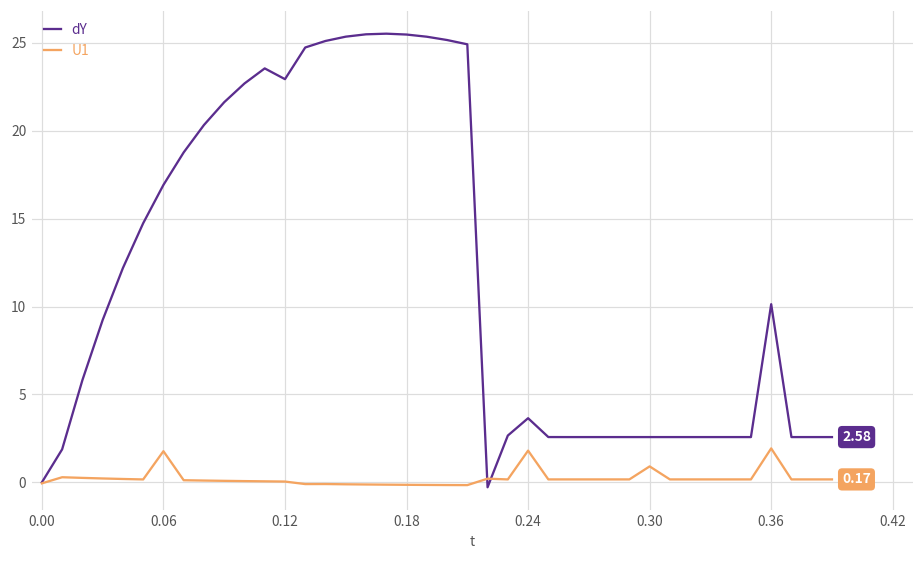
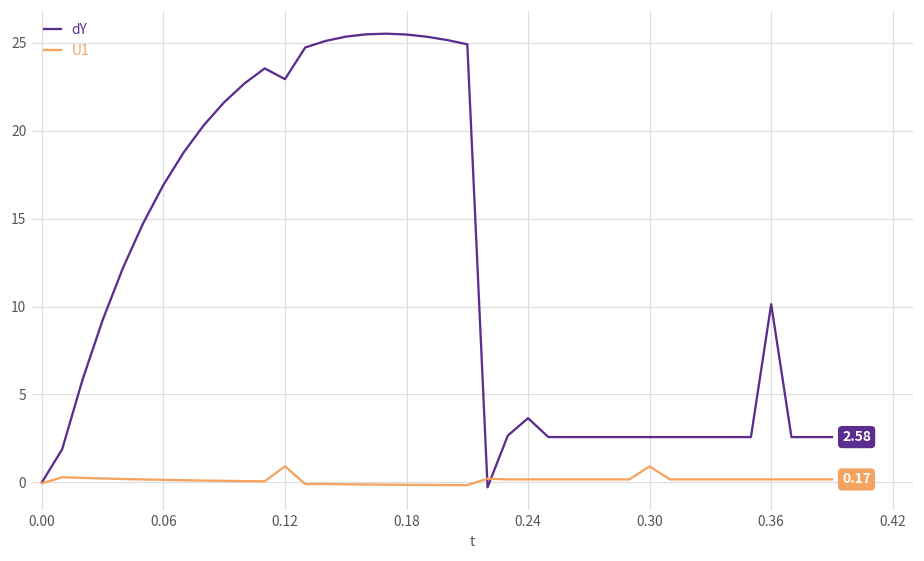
U1, 0.06: 1.8 -> 0.1
U1, 0.12: 0.0 -> 0.9
U1, 0.24: 1.8 -> 0.2
U1, 0.36: 1.9 -> 0.2
